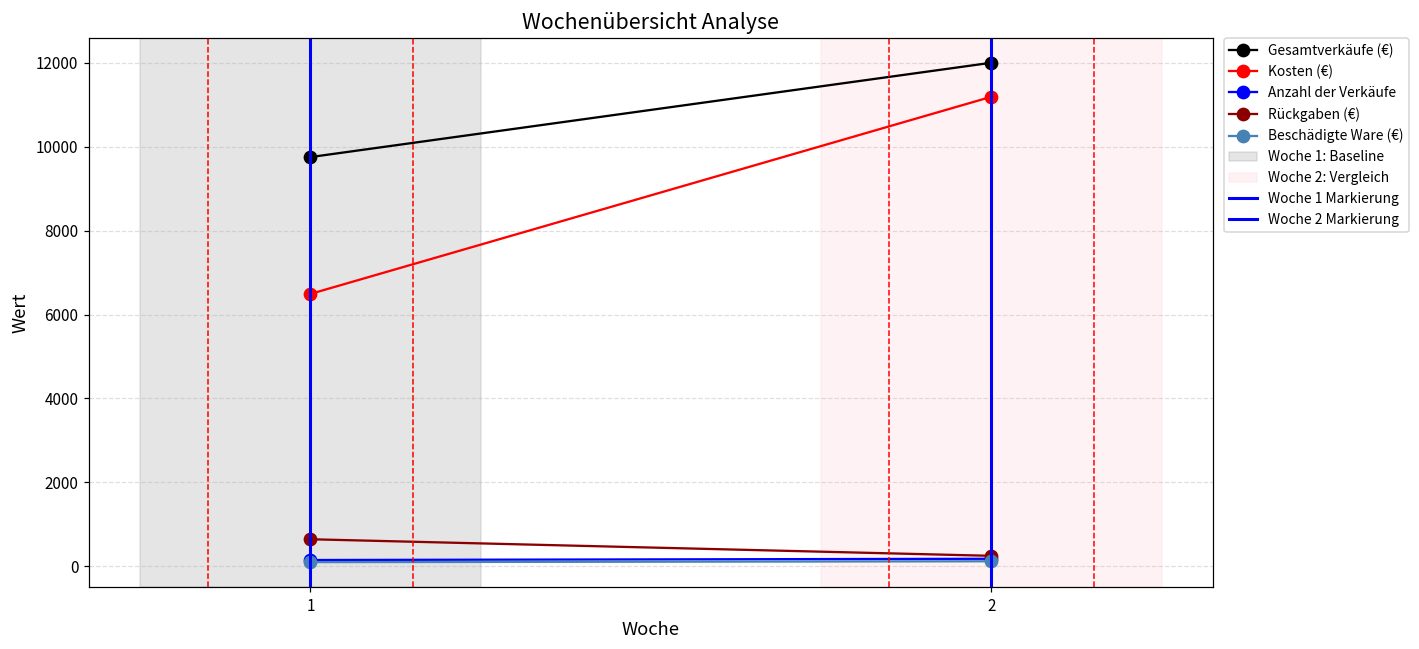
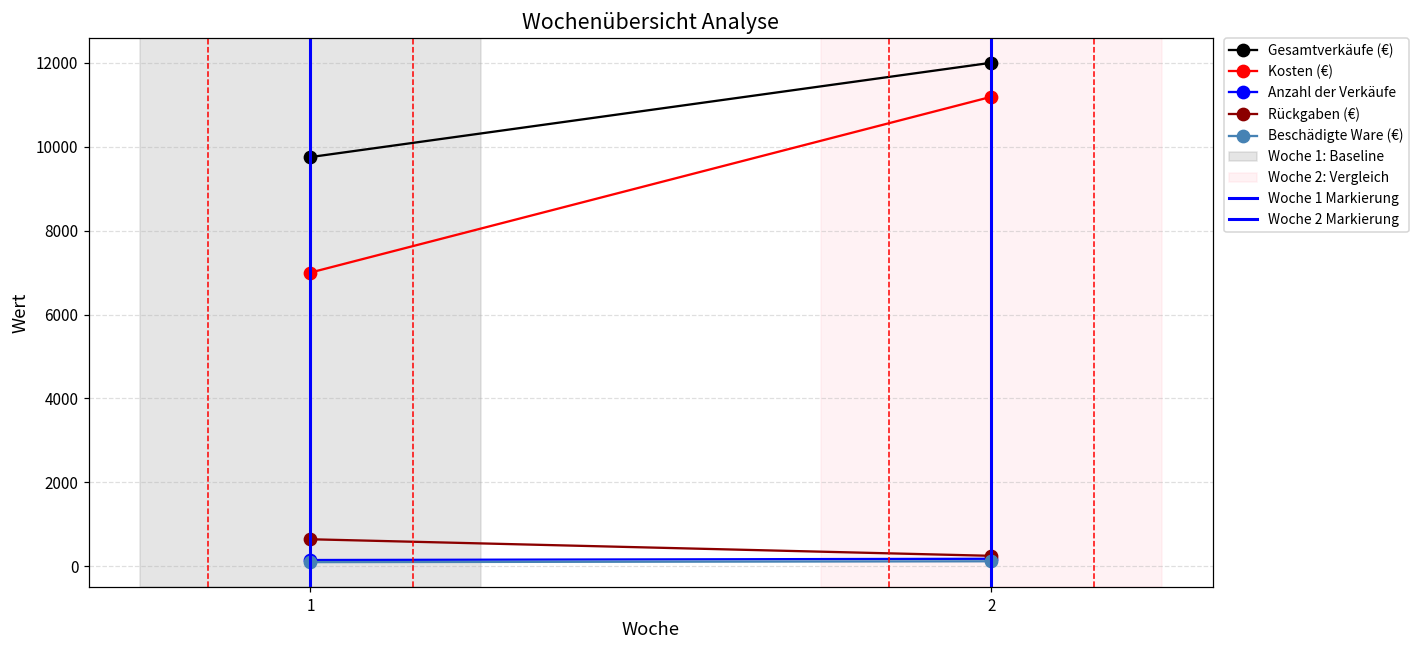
Kosten (€), 1: 6500 -> 7000
